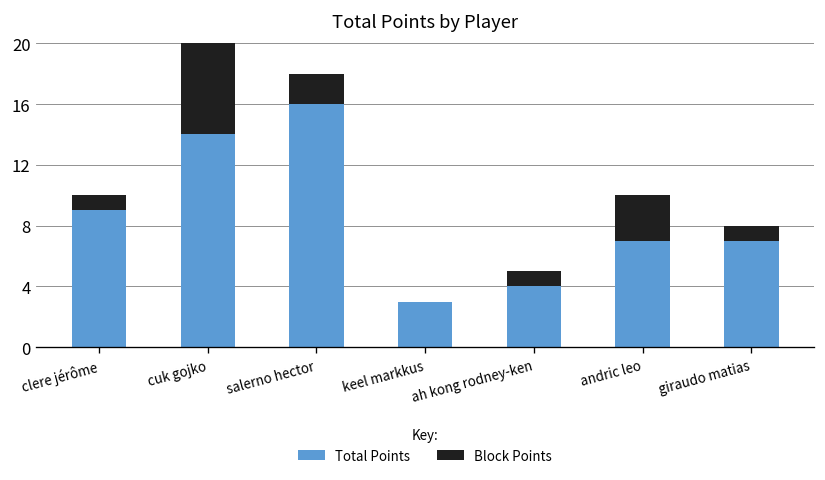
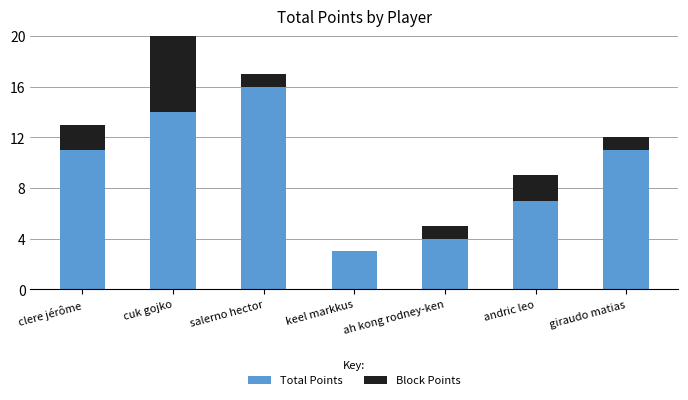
Total Points, clere jérôme: 9 -> 11
Block Points, clere jérôme: 1 -> 2
Block Points, salerno hector: 2 -> 1
Block Points, andric leo: 3 -> 2
Total Points, giraudo matias: 7 -> 11
